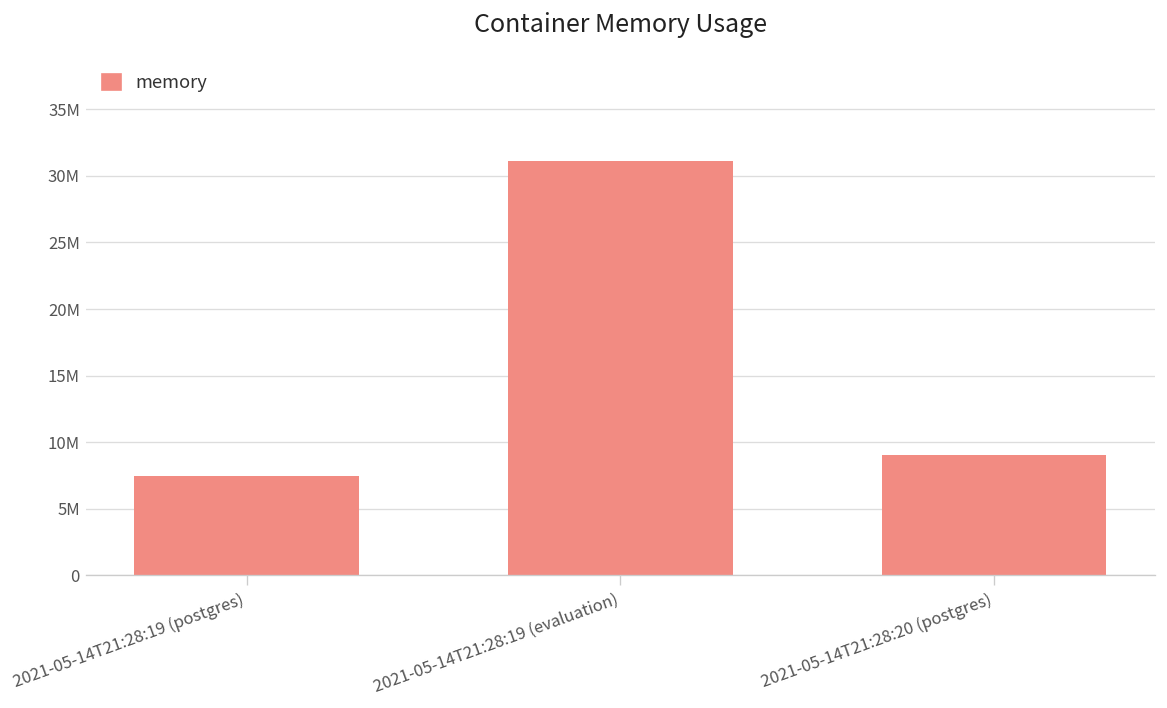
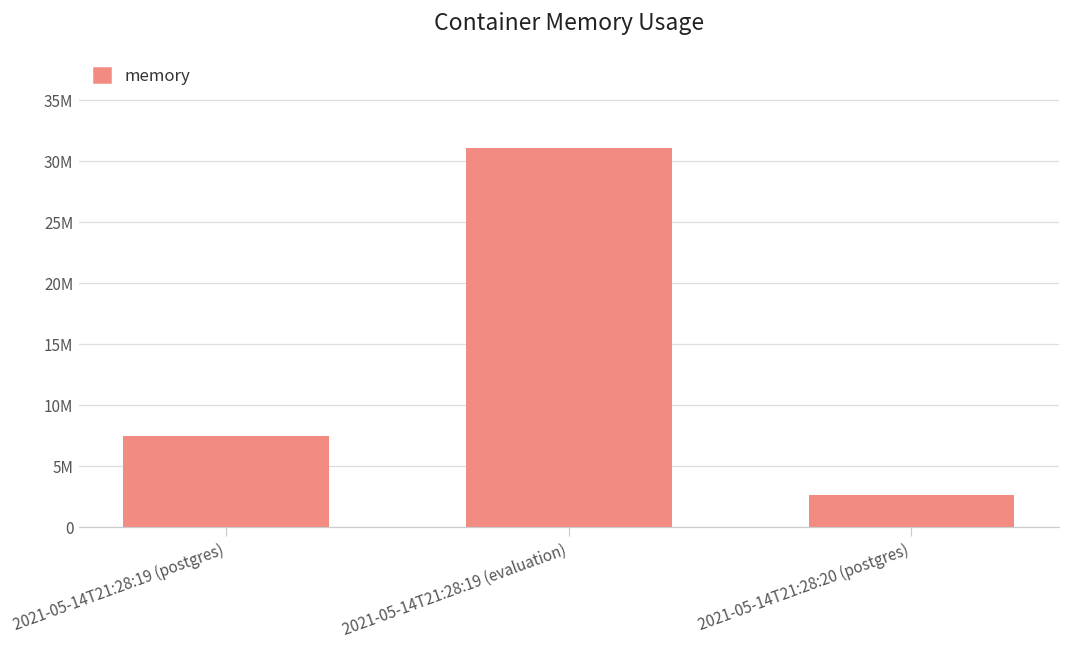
2021-05-14T21:28:20 (postgres): 9000000 -> 2600000
